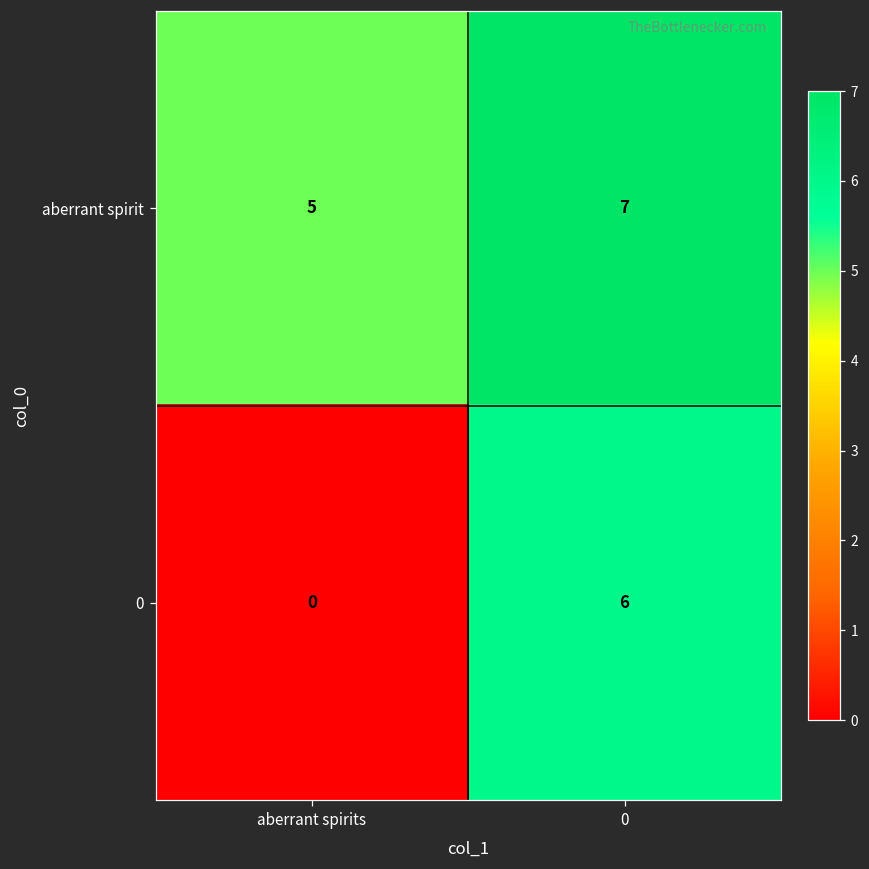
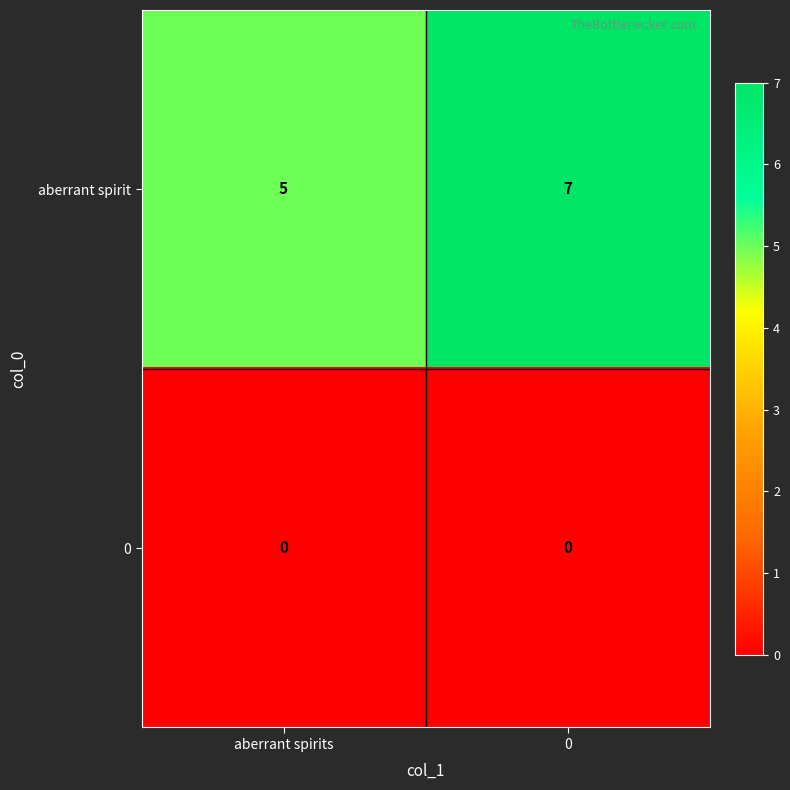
0, 0: 6 -> 0
